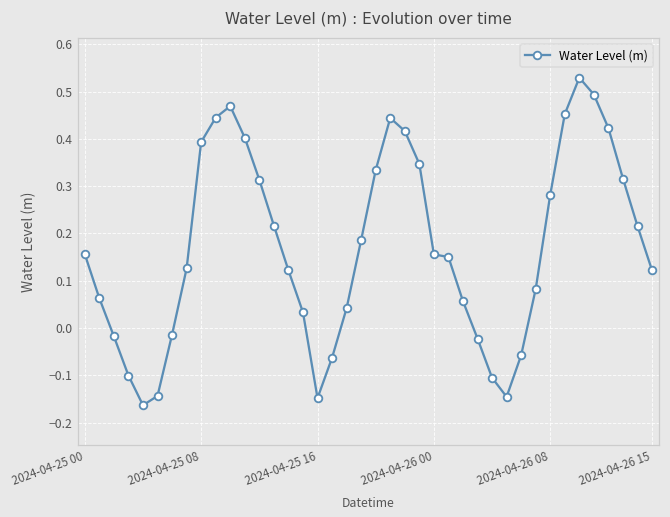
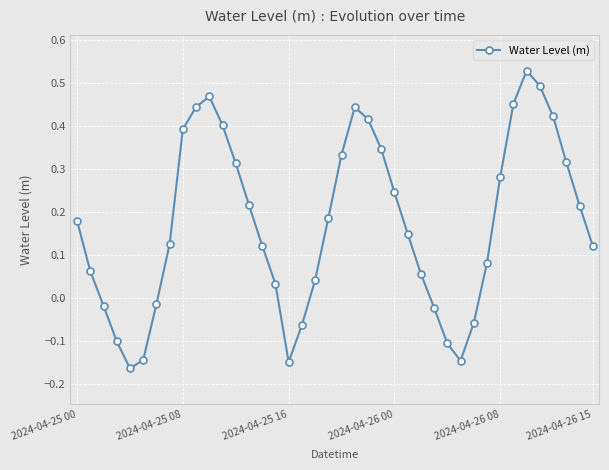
2024-04-25 00: 0.16 -> 0.18
2024-04-26 00: 0.16 -> 0.25
